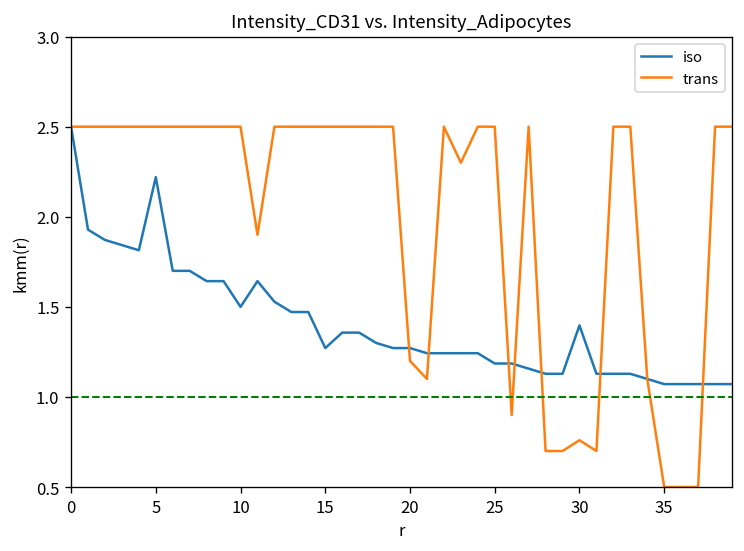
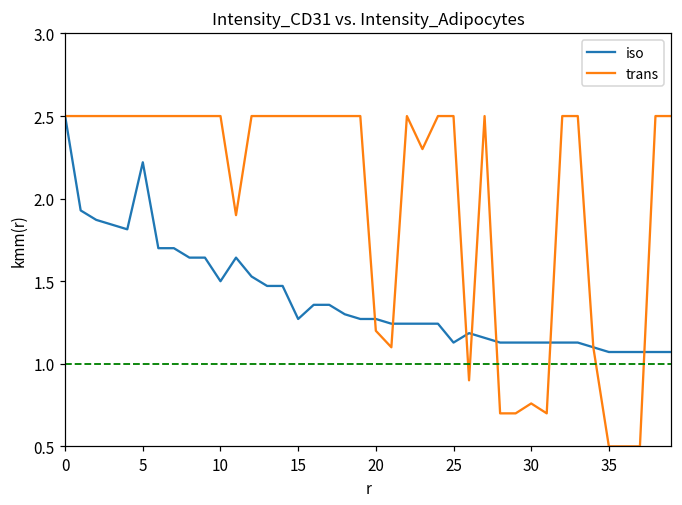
iso, 25: 1.19 -> 1.13
iso, 30: 1.40 -> 1.13
